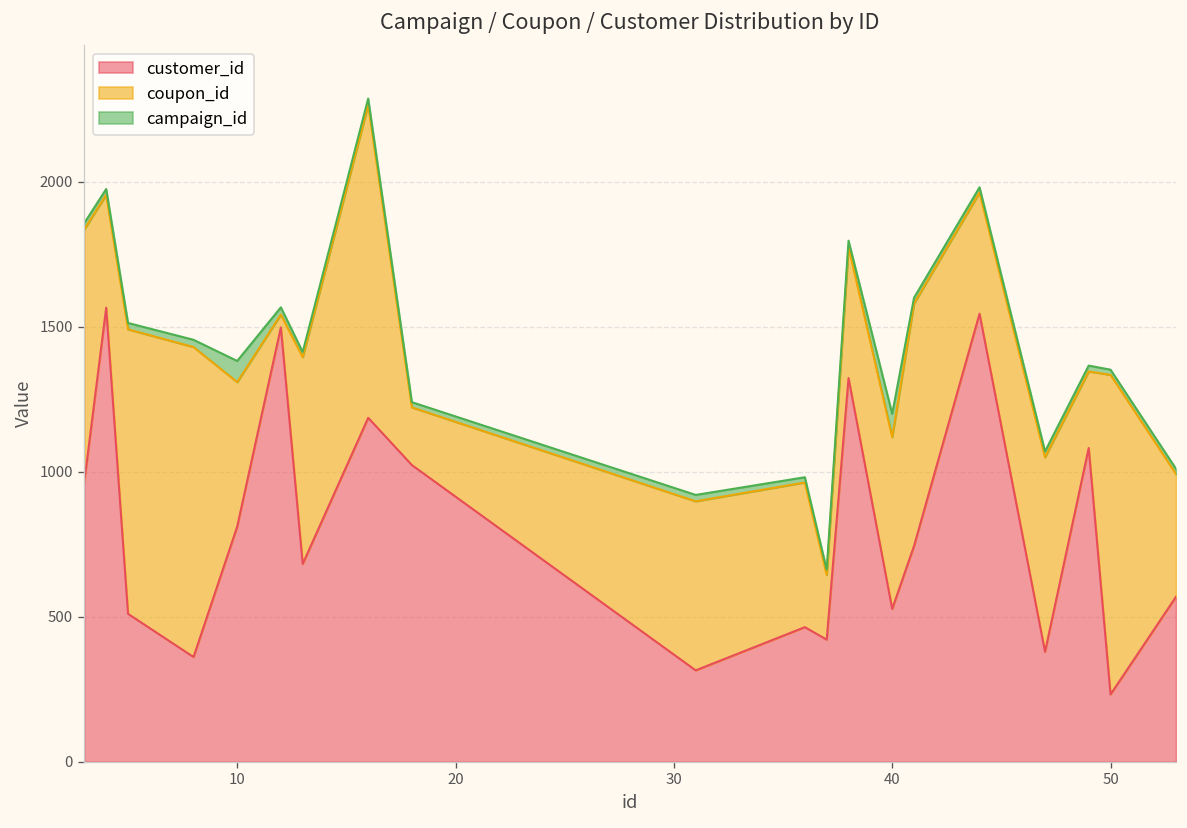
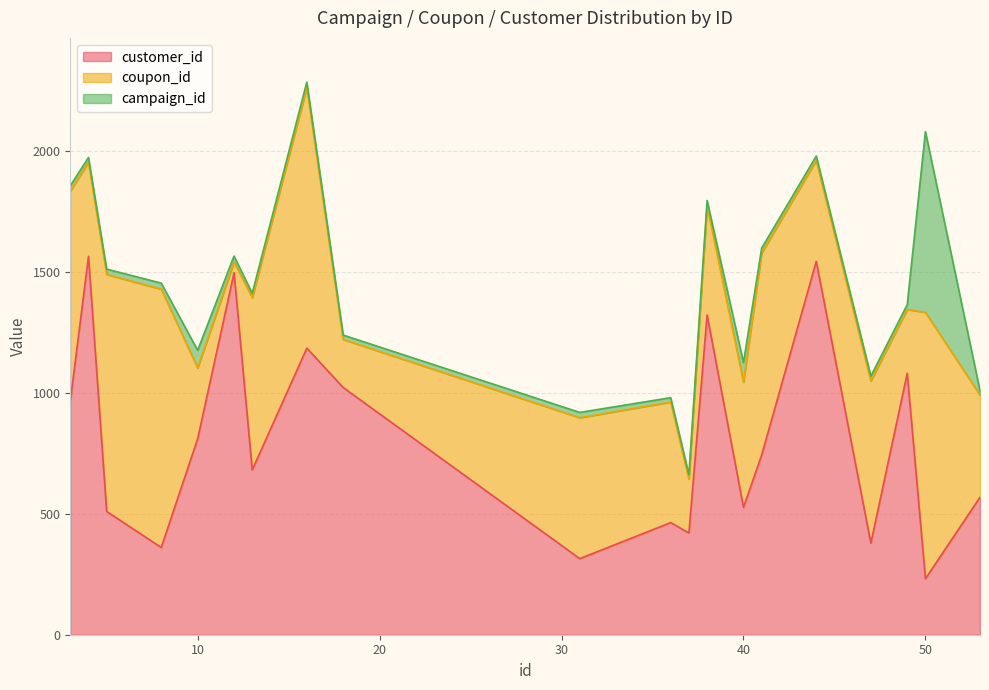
coupon_id, 10: 500 -> 290
coupon_id, 40: 590 -> 520
campaign_id, 50: 20 -> 750
